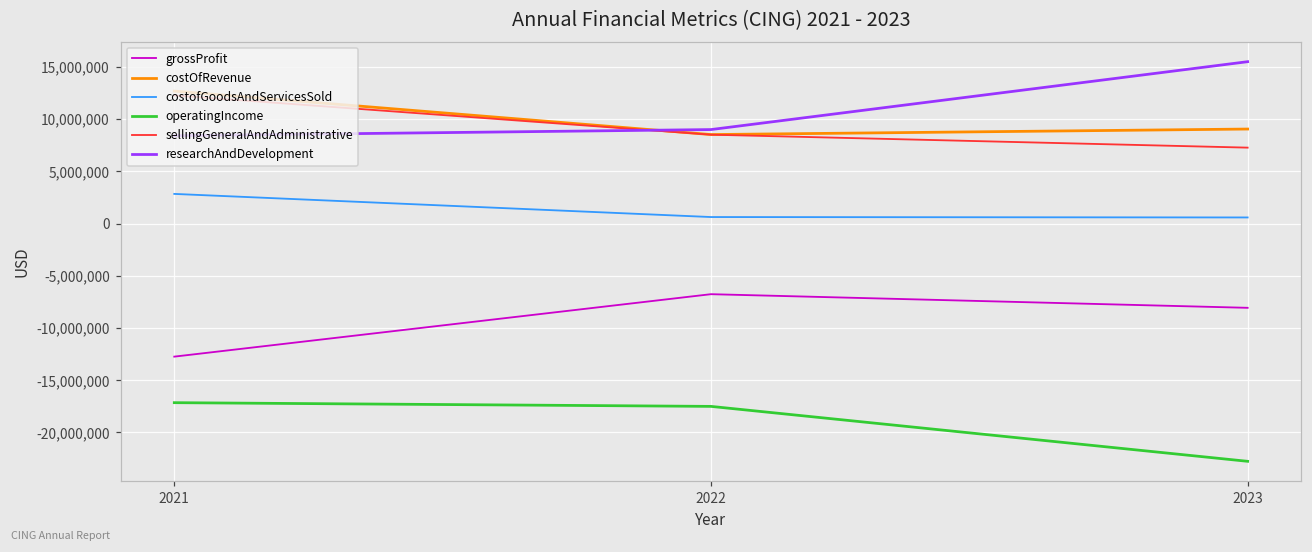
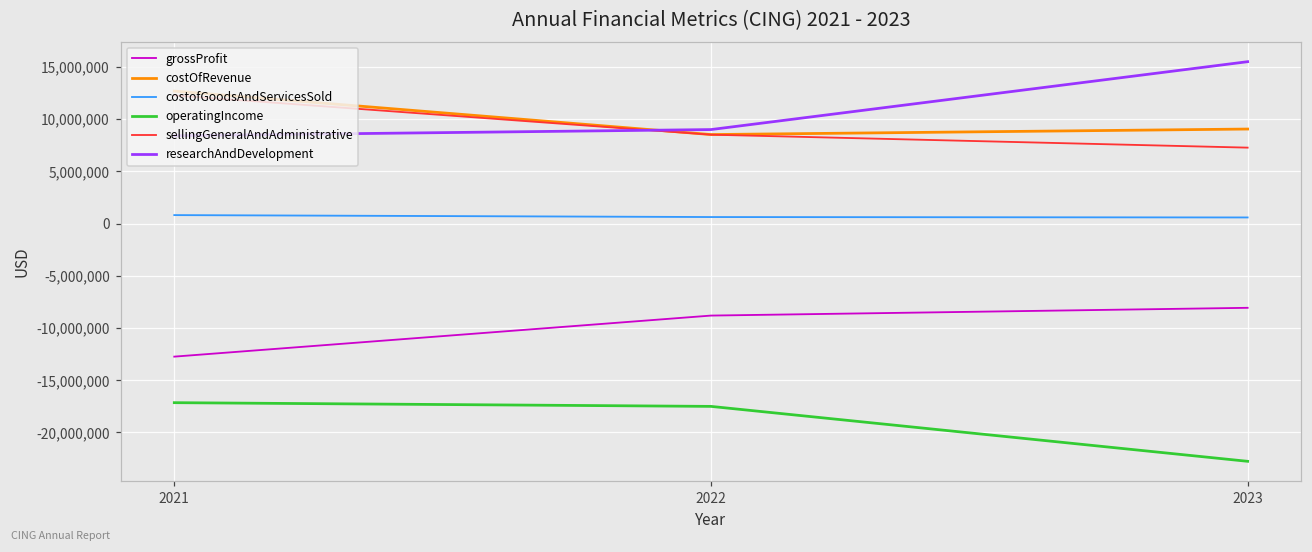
costofGoodsAndServicesSold, 2021: 3,000,000 -> 1,000,000
grossProfit, 2022: -7,000,000 -> -9,000,000
